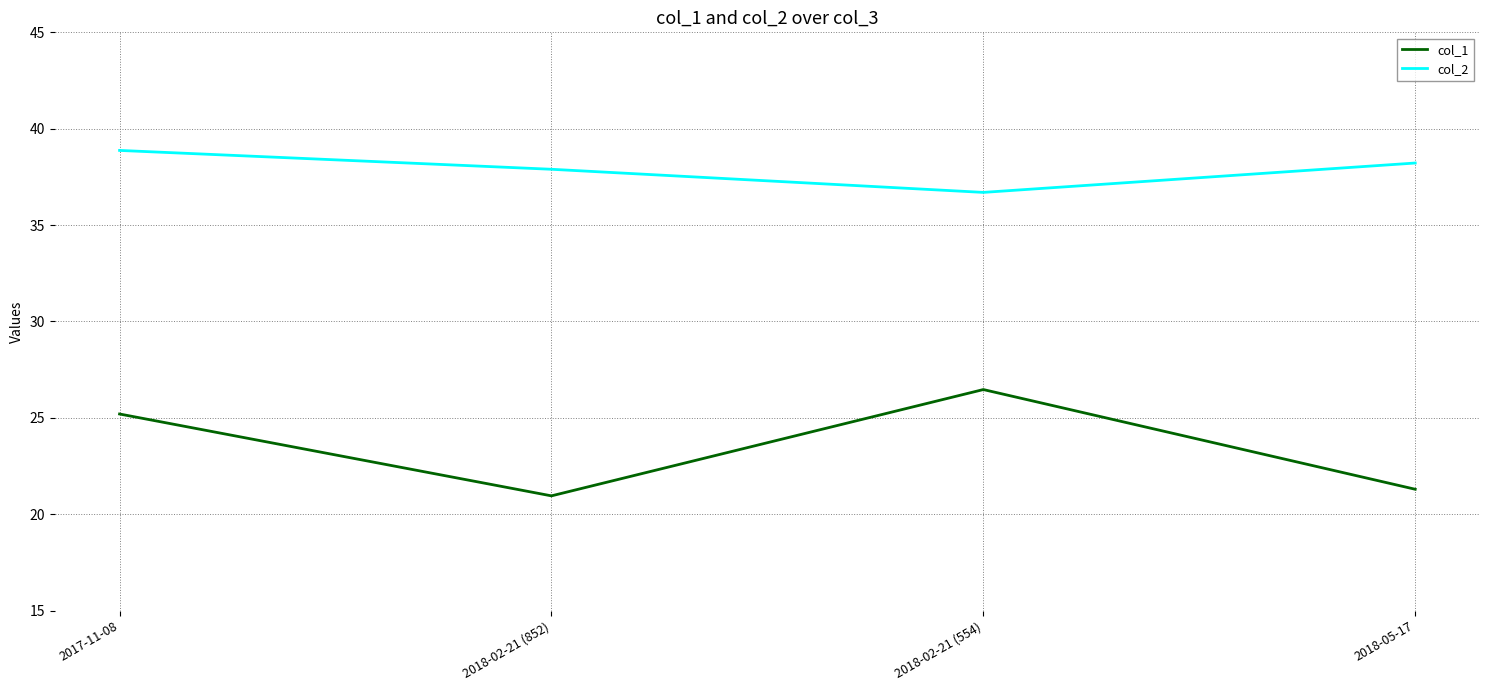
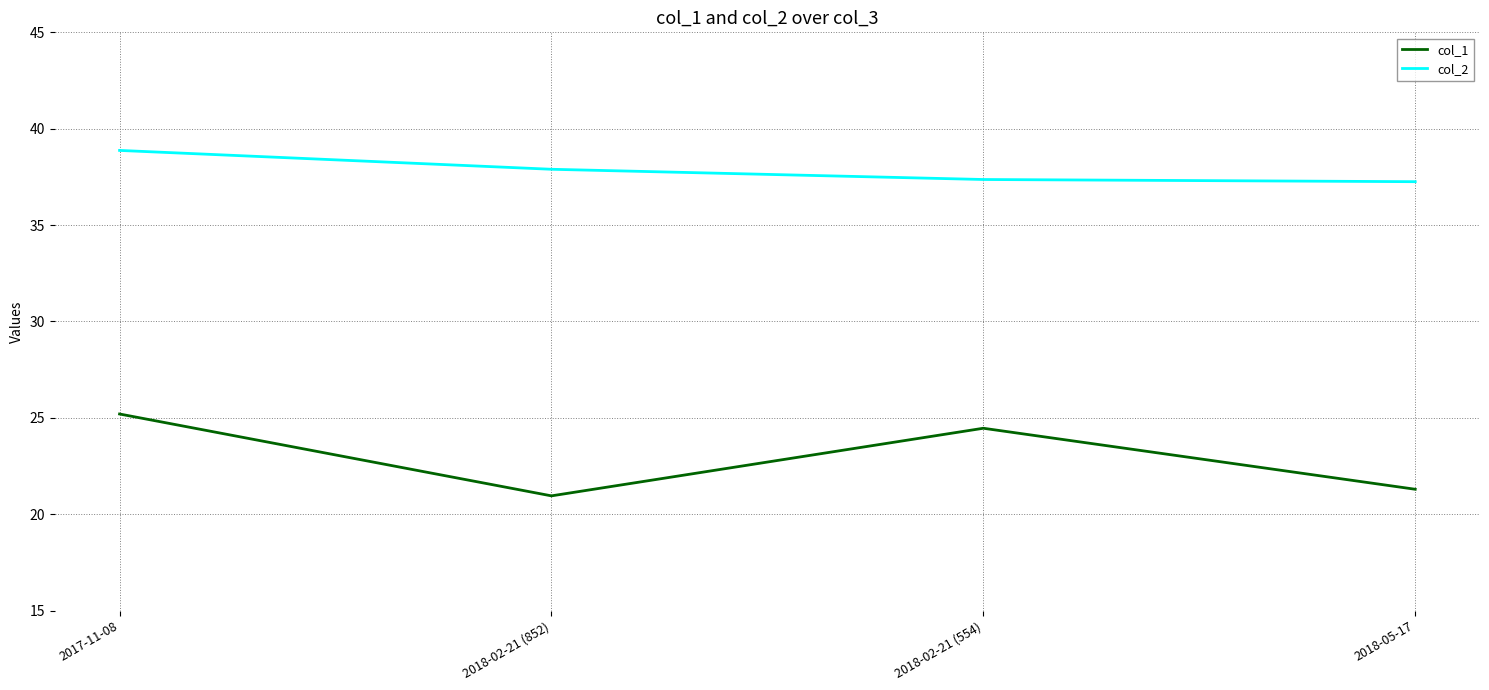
col_1, 2018-02-21 (554): 26.5 -> 24.5
col_2, 2018-02-21 (554): 36.7 -> 37.4
col_2, 2018-05-17: 38.2 -> 37.3
